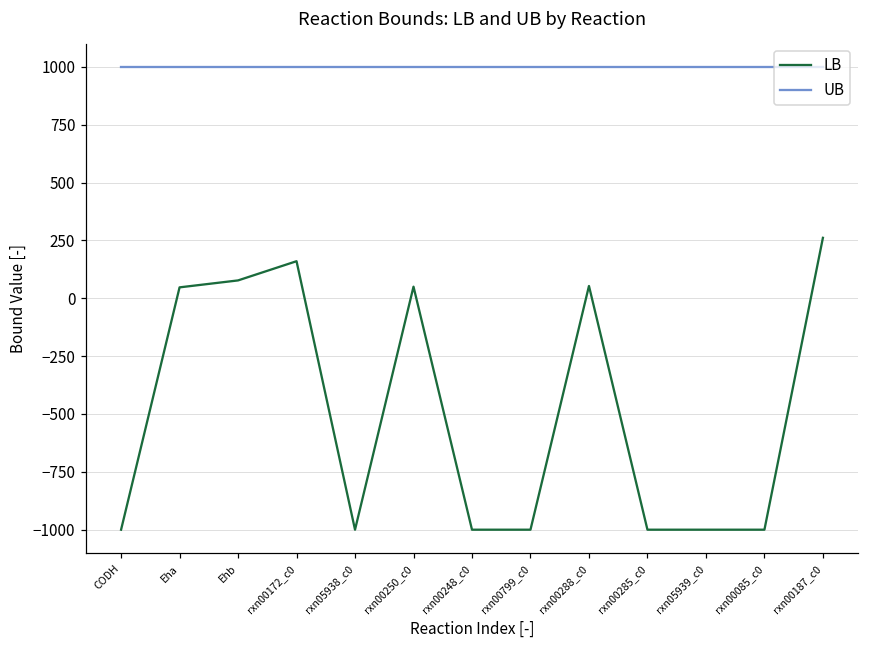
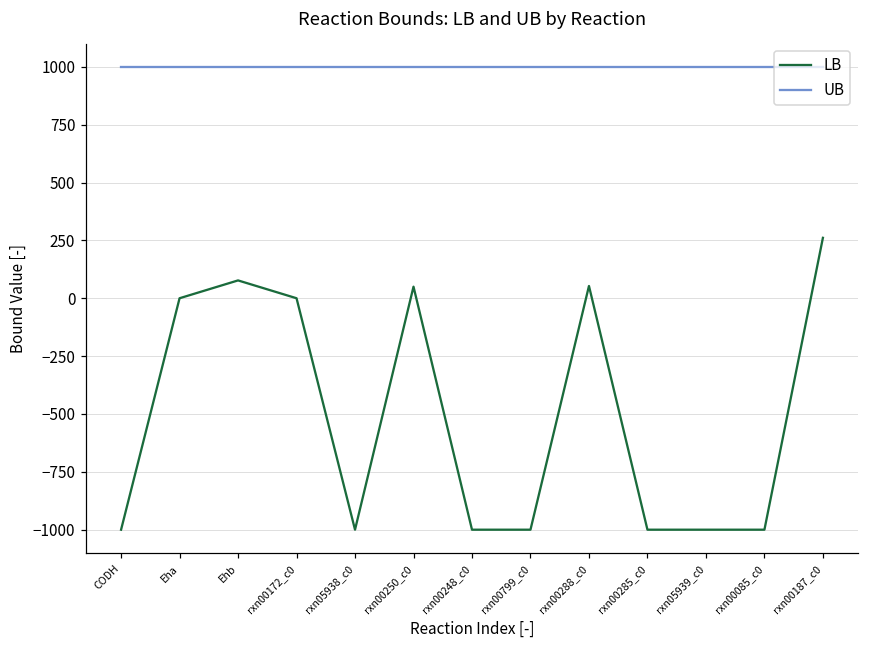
LB, Eha: 50 -> 0
LB, rxn00172_c0: 160 -> 0
